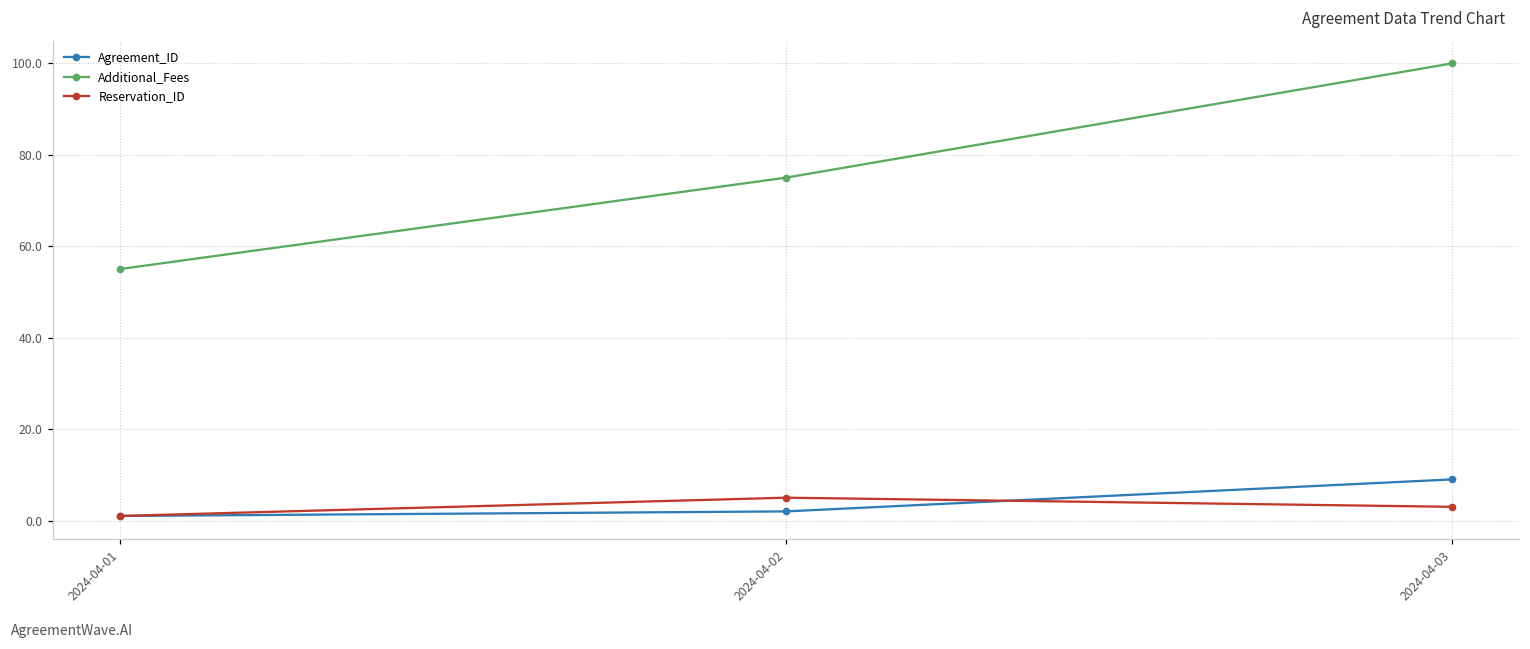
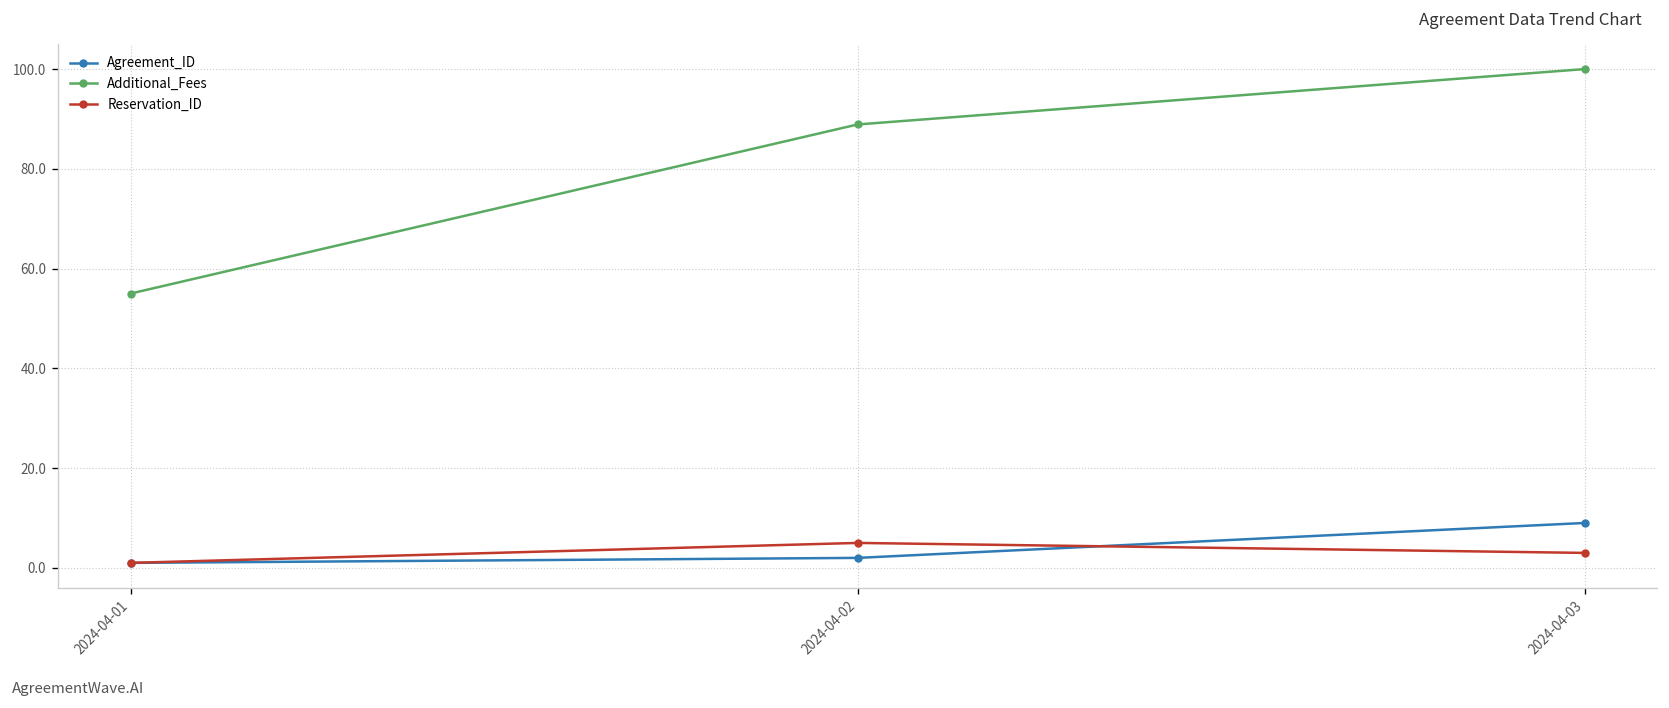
Additional_Fees, 2024-04-02: 75 -> 89
